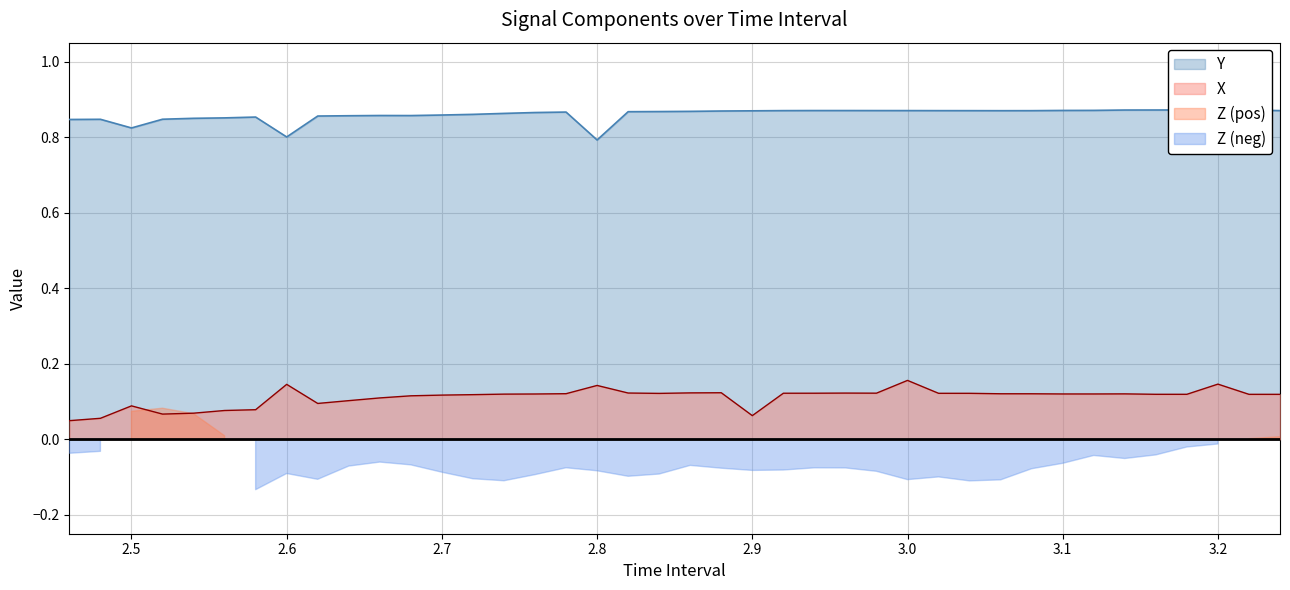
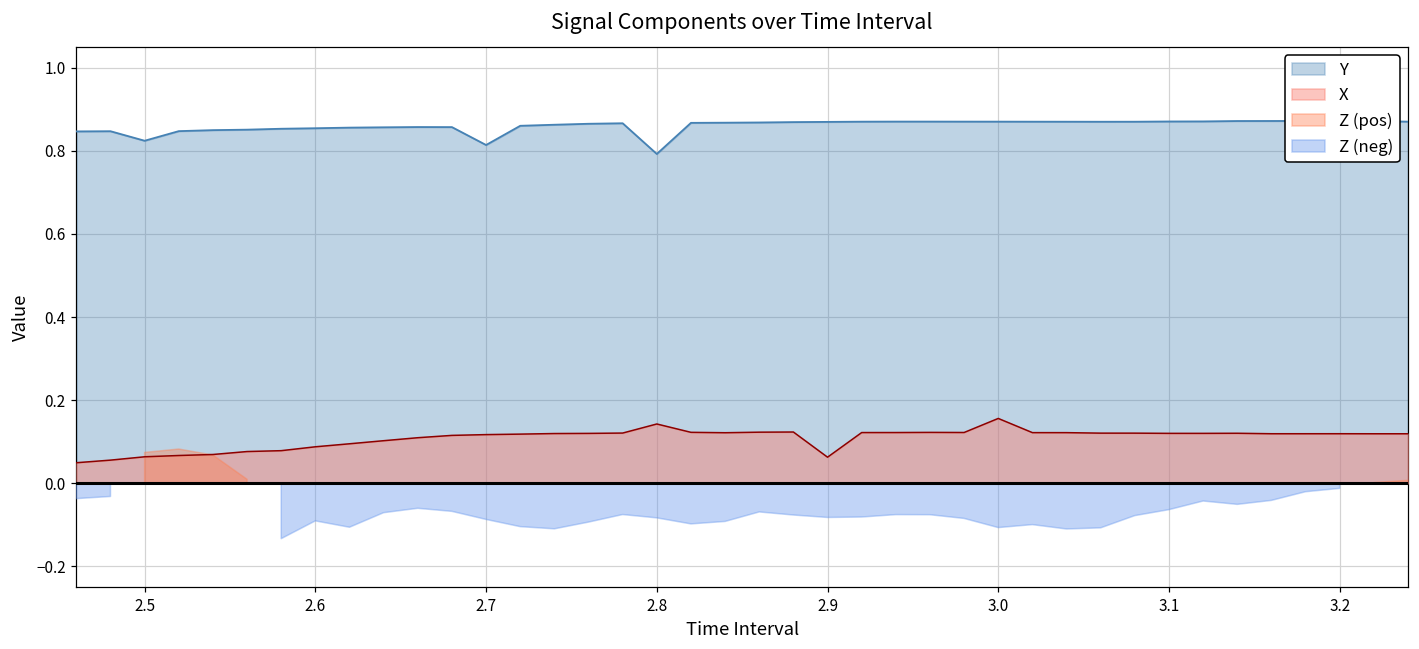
X, 2.5: 0.09 -> 0.06
Y, 2.6: 0.80 -> 0.85
X, 2.6: 0.15 -> 0.09
Y, 2.7: 0.86 -> 0.81
X, 3.2: 0.15 -> 0.12
